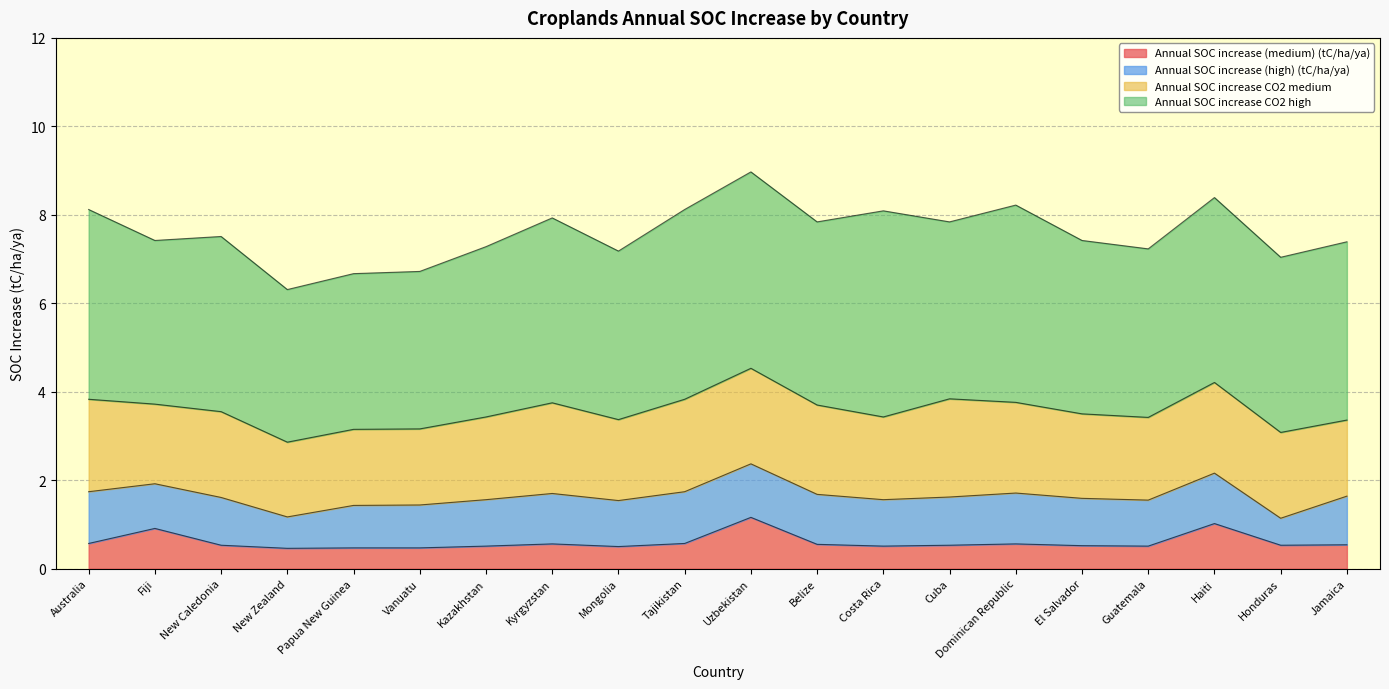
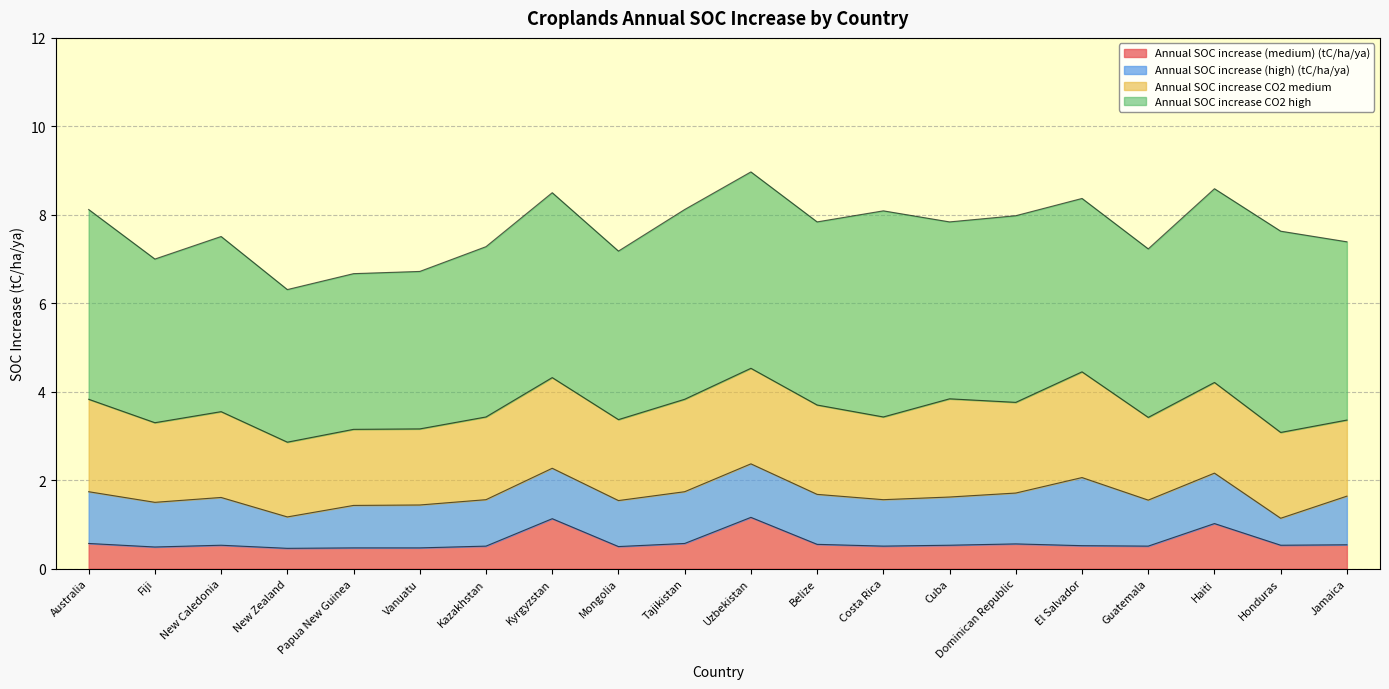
Annual SOC increase (medium) (tC/ha/ya), Fiji: 0.9 -> 0.5
Annual SOC increase (medium) (tC/ha/ya), Kyrgyzstan: 0.6 -> 1.1
Annual SOC increase CO2 high, Dominican Republic: 4.5 -> 4.2
Annual SOC increase (high) (tC/ha/ya), El Salvador: 1.1 -> 1.5
Annual SOC increase CO2 medium, El Salvador: 1.9 -> 2.4
Annual SOC increase CO2 high, Haiti: 4.2 -> 4.4
Annual SOC increase CO2 high, Honduras: 4.0 -> 4.6
